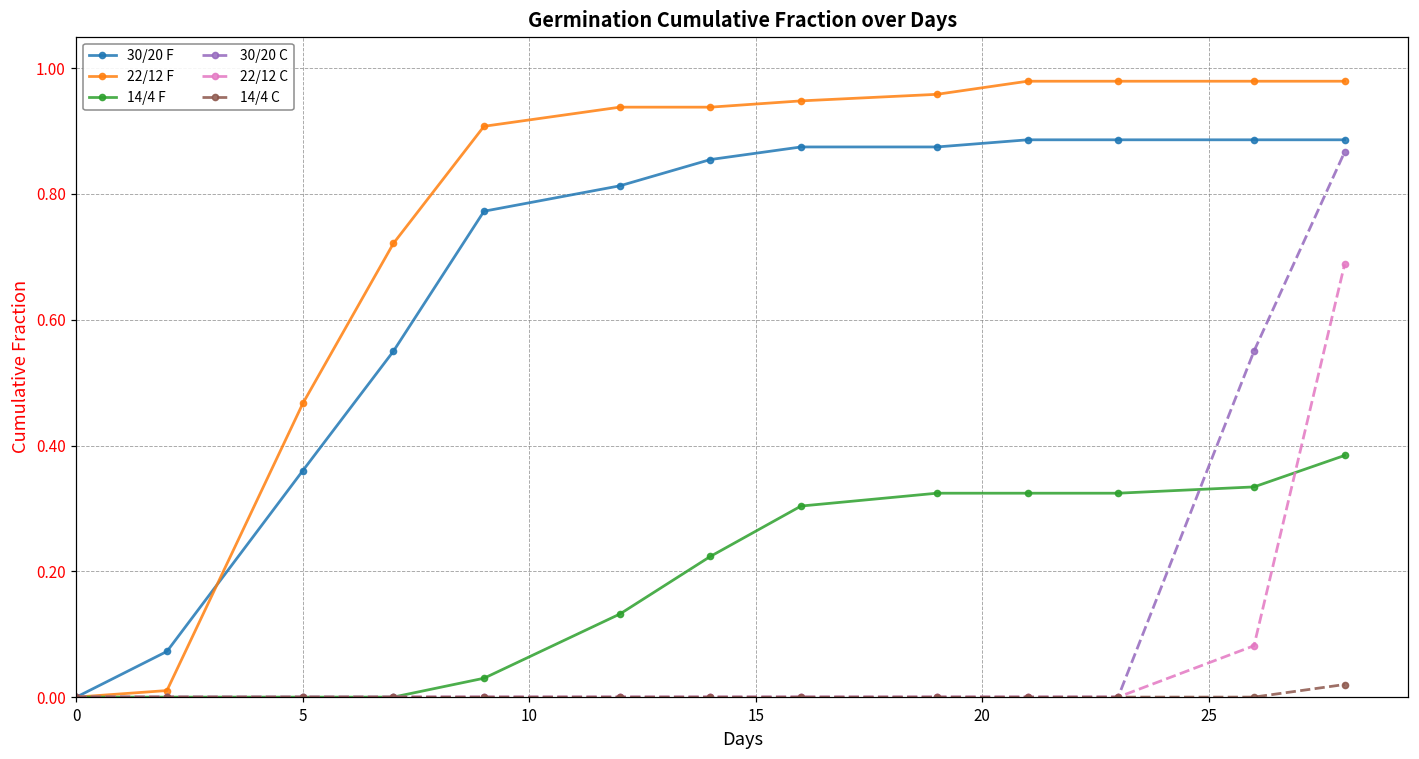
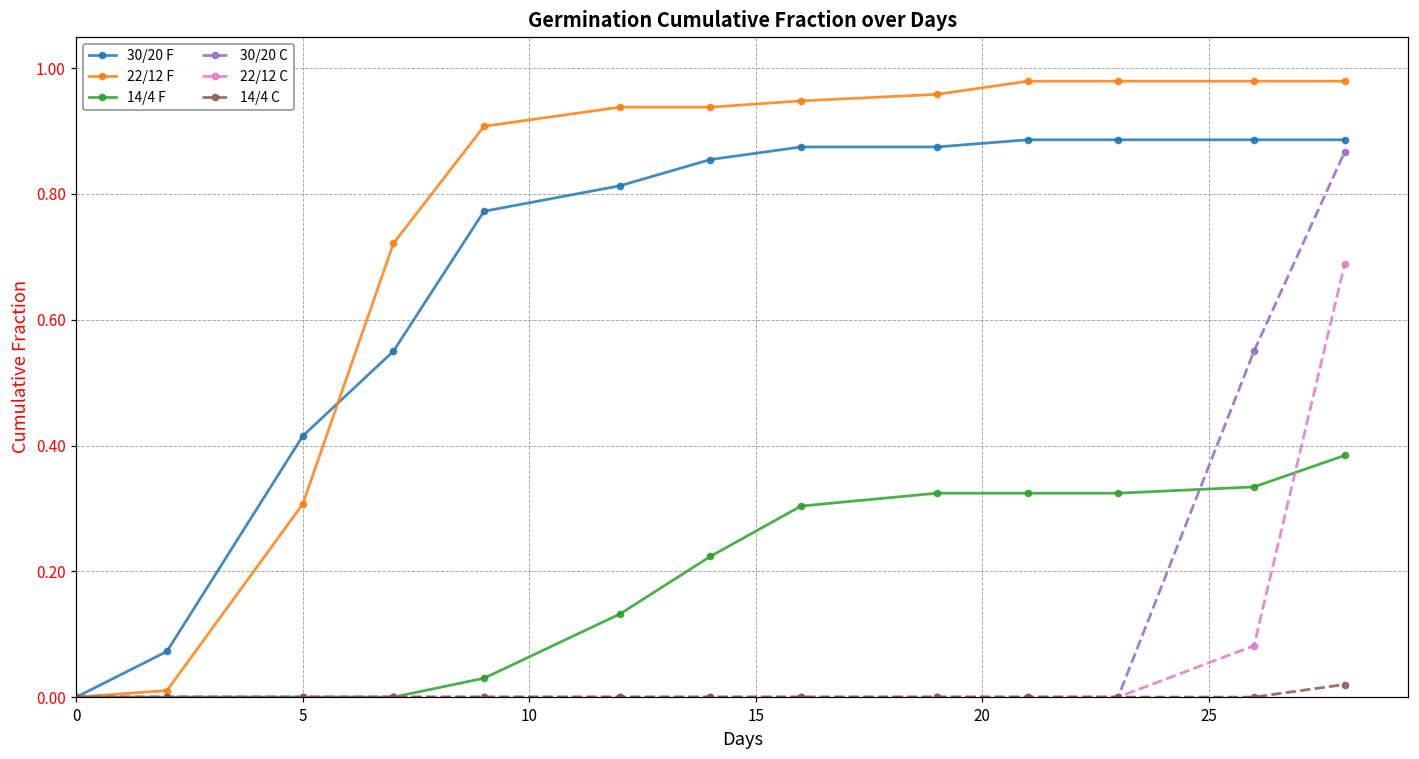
30/20 F, 5: 0.36 -> 0.42
22/12 F, 5: 0.47 -> 0.31
